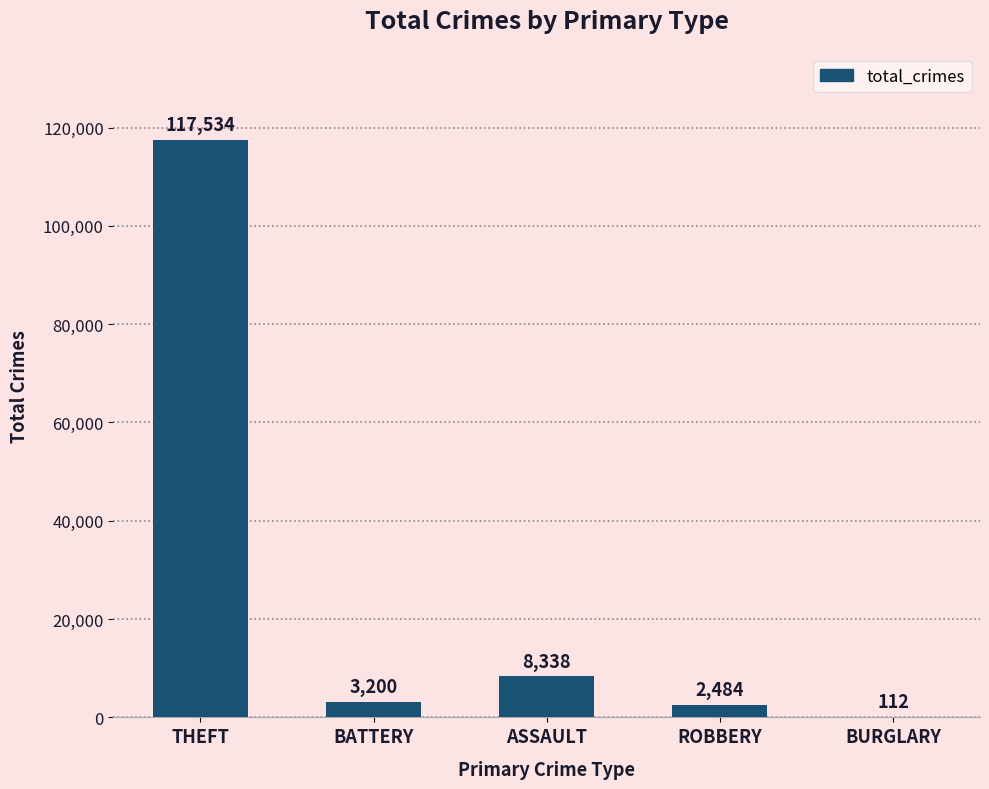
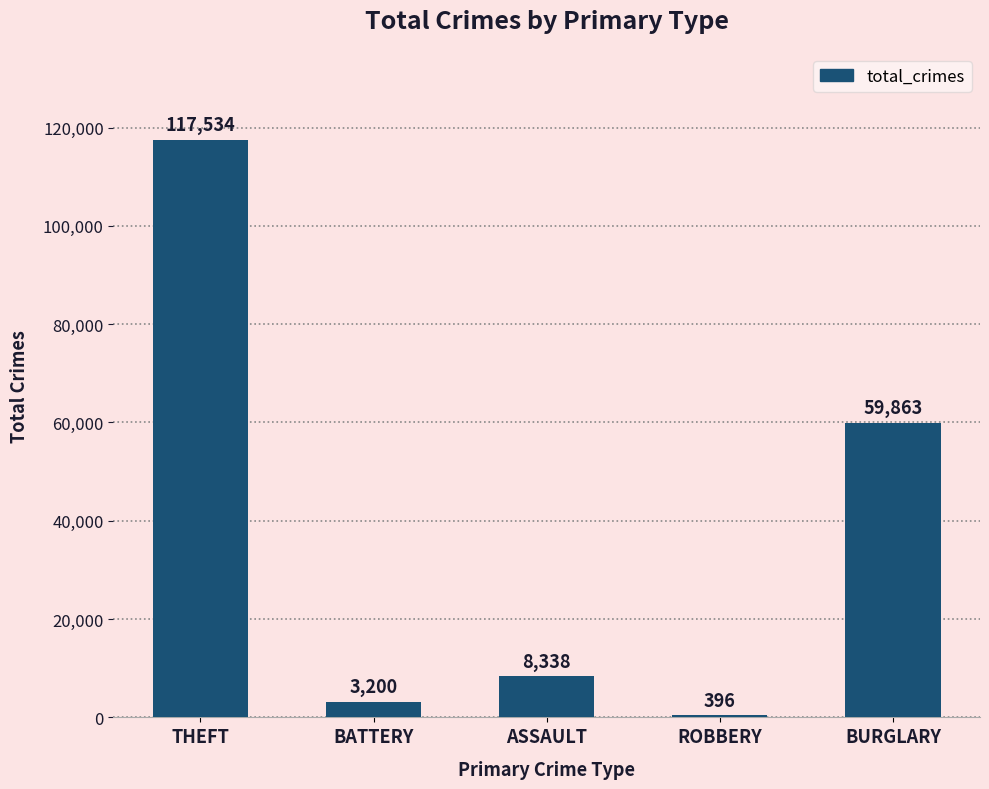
ROBBERY: 2,484 -> 396
BURGLARY: 112 -> 59,863
